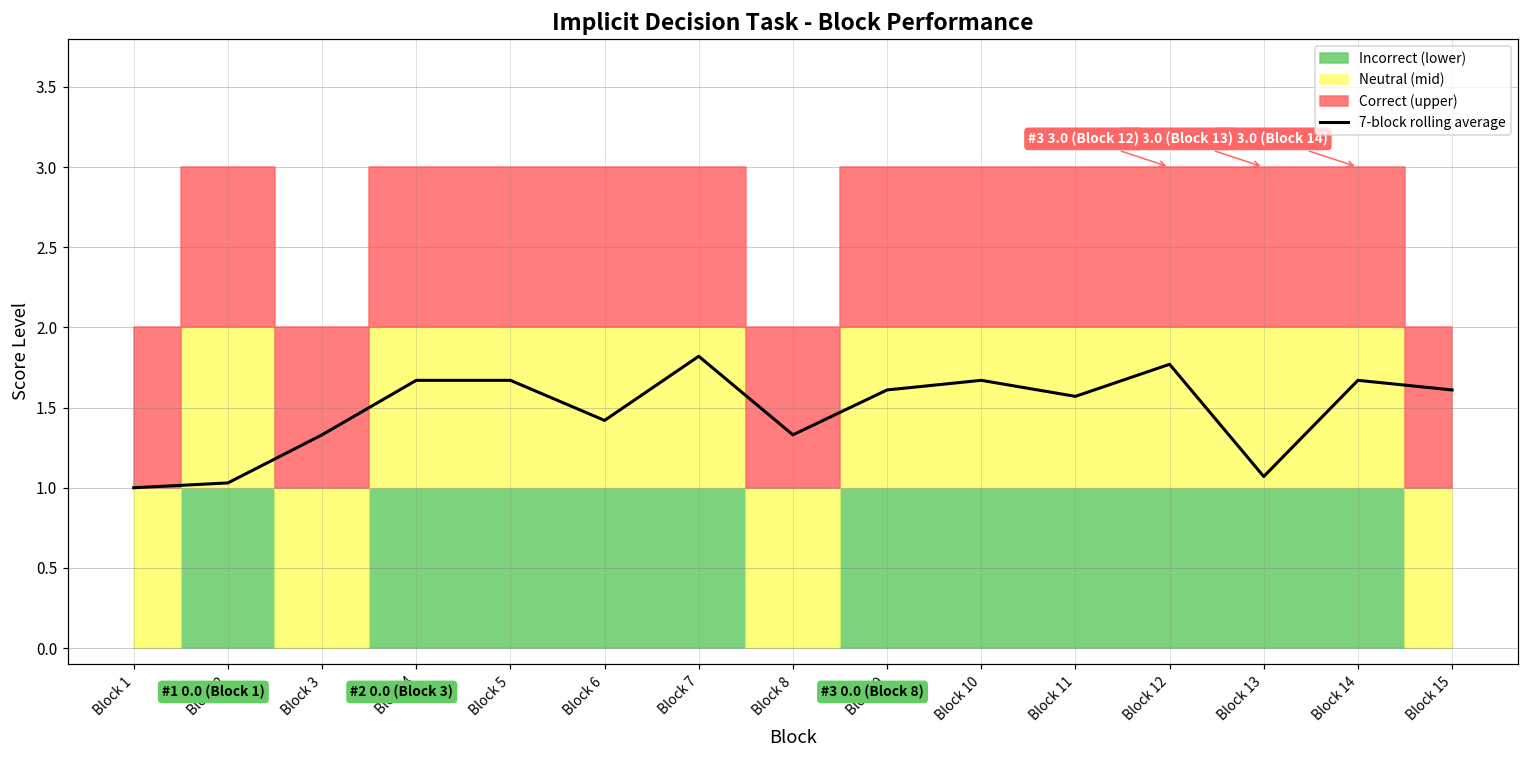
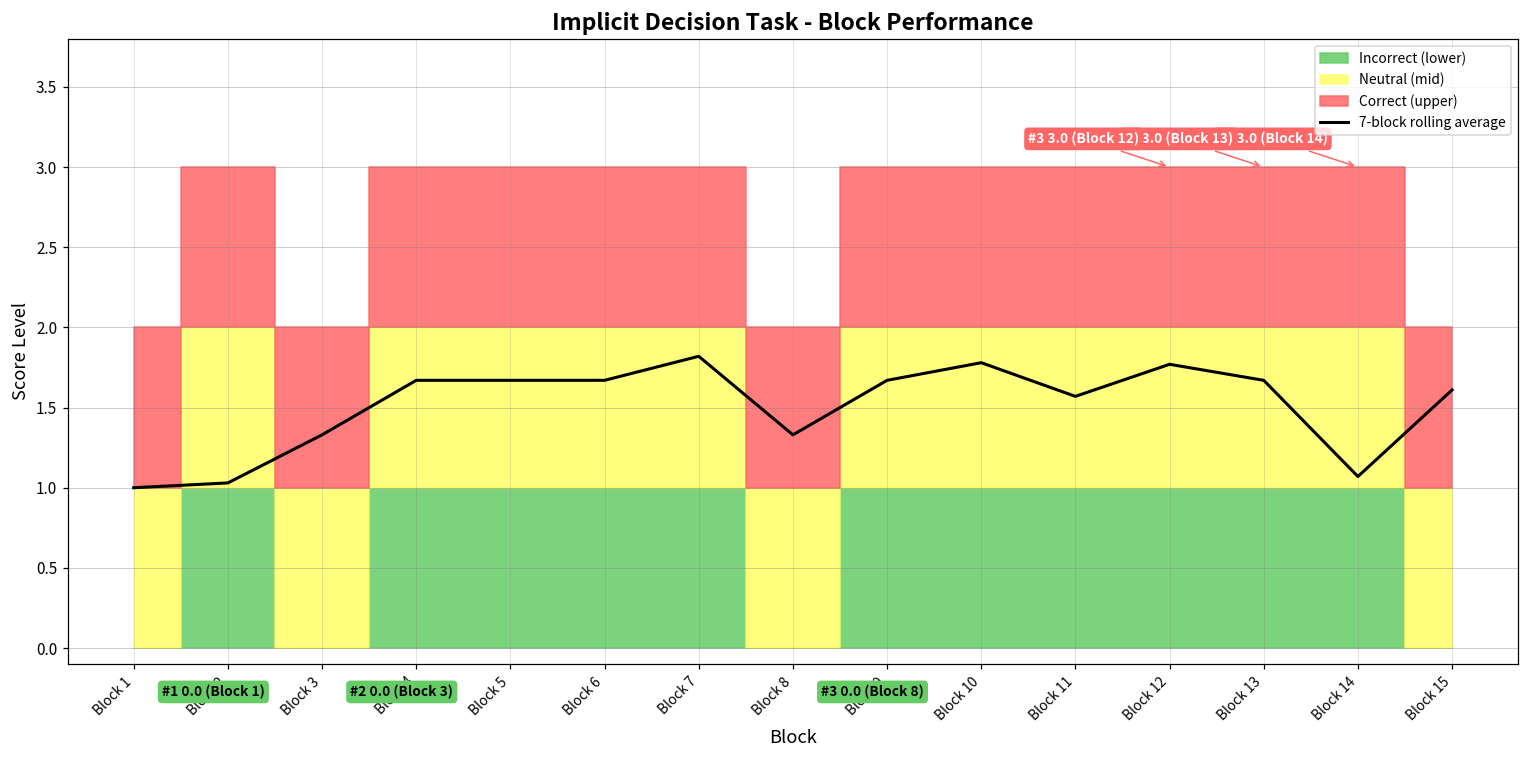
7-block rolling average, Block 6: 1.42 -> 1.67
7-block rolling average, Block 9: 1.61 -> 1.67
7-block rolling average, Block 10: 1.67 -> 1.78
7-block rolling average, Block 13: 1.07 -> 1.67
7-block rolling average, Block 14: 1.67 -> 1.07
